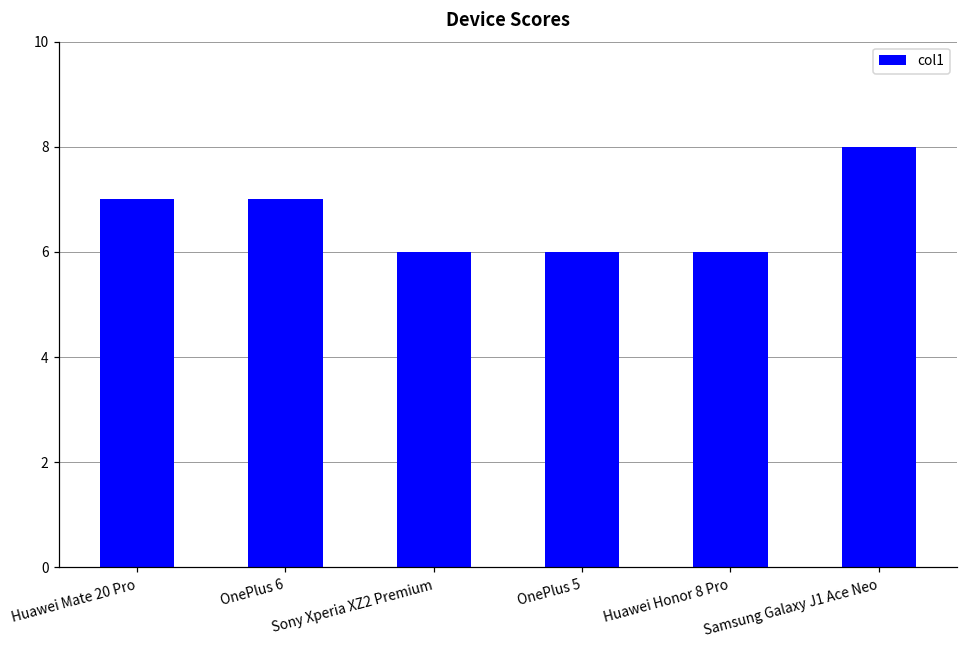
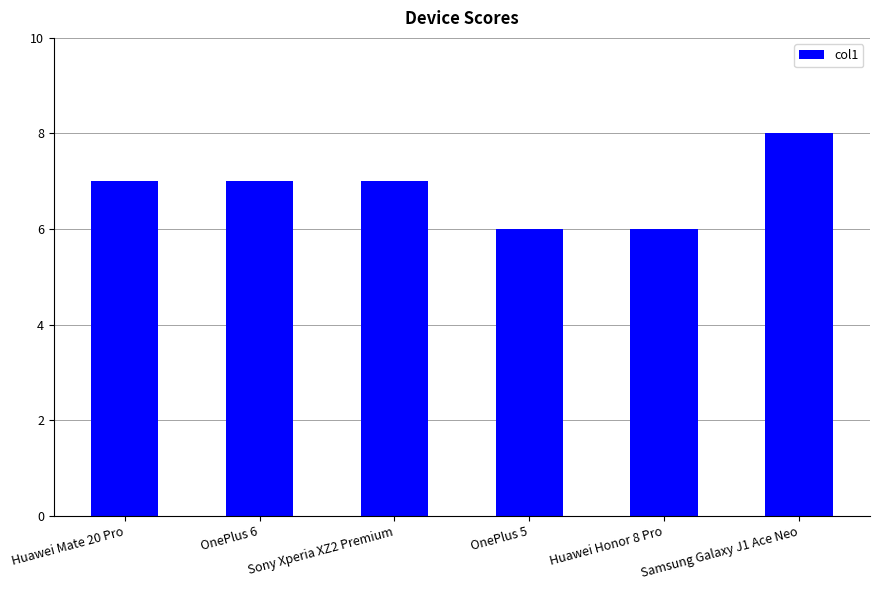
Sony Xperia XZ2 Premium: 6 -> 7
